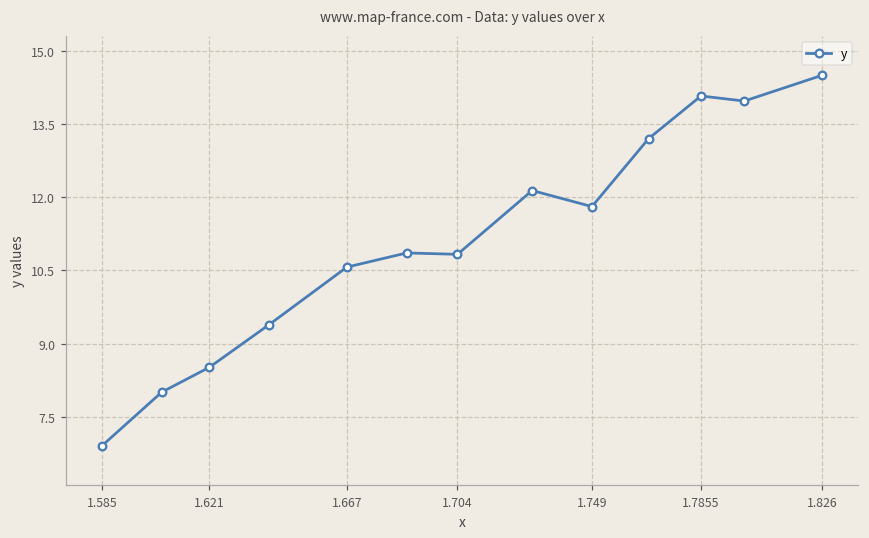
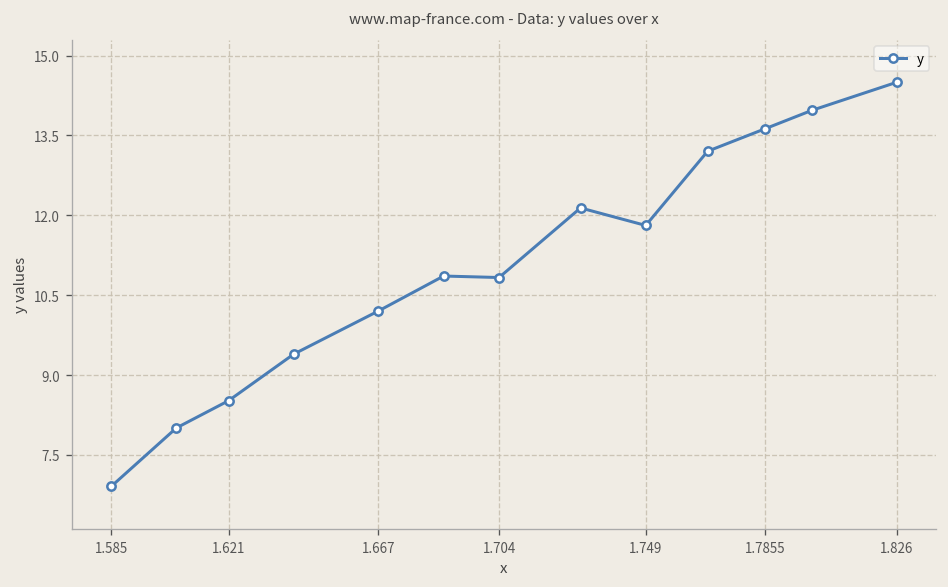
1.667: 10.6 -> 10.2
1.7855: 14.1 -> 13.6
